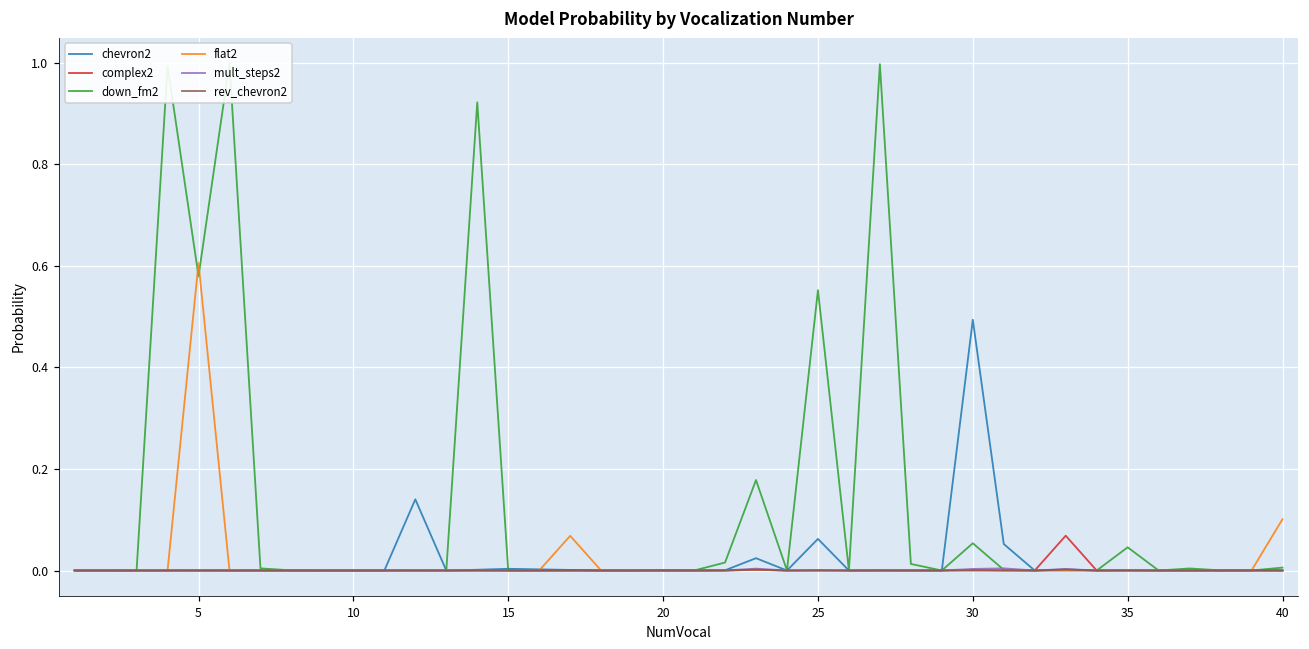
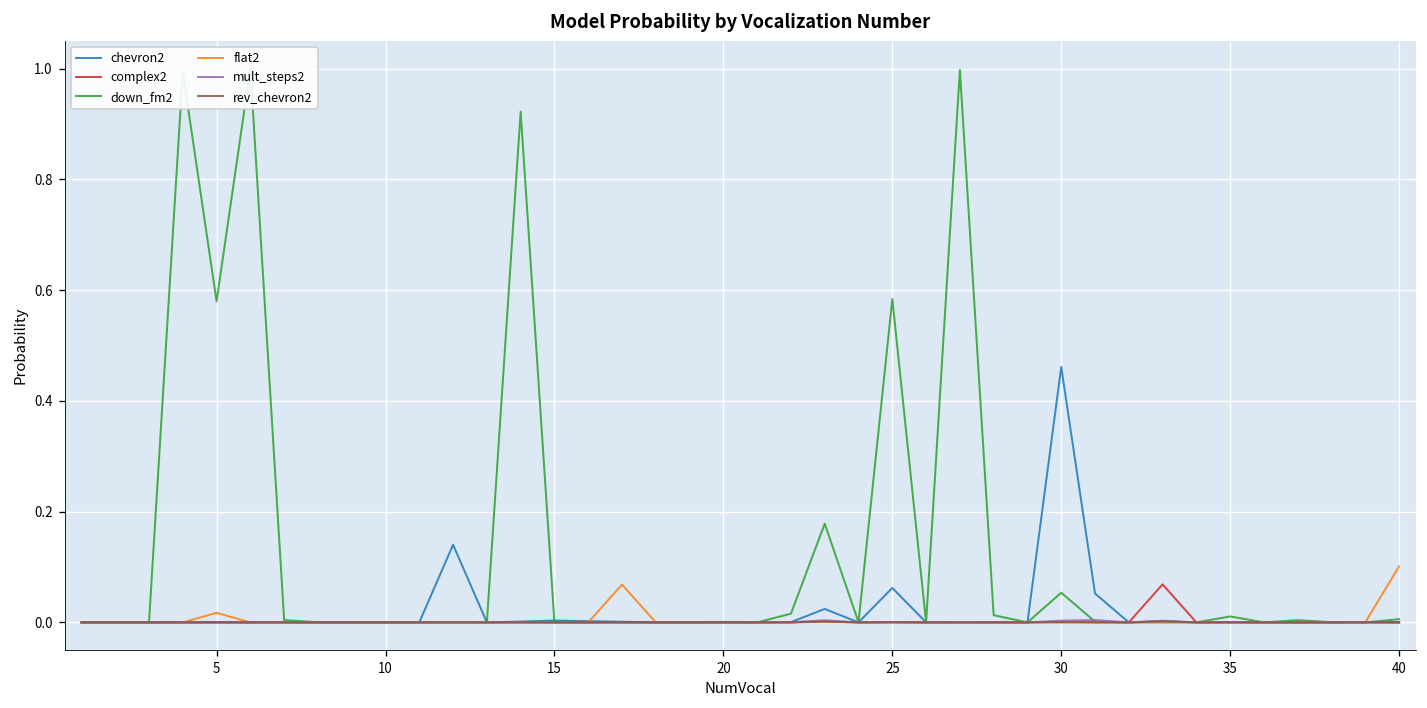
flat2, 5: 0.61 -> 0.02
down_fm2, 25: 0.55 -> 0.58
chevron2, 30: 0.49 -> 0.46
down_fm2, 35: 0.05 -> 0.01
